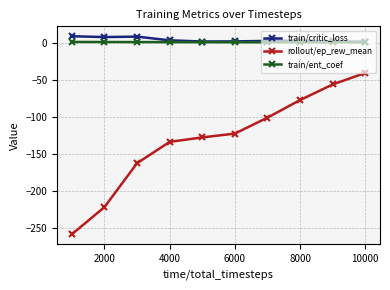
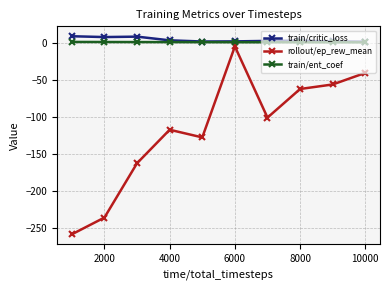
rollout/ep_rew_mean, 2000: -220 -> -240
rollout/ep_rew_mean, 4000: -130 -> -120
rollout/ep_rew_mean, 6000: -120 -> -10
rollout/ep_rew_mean, 8000: -80 -> -60
